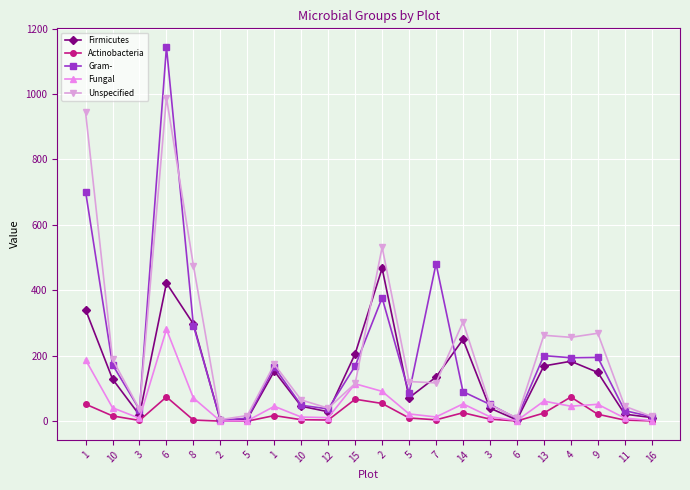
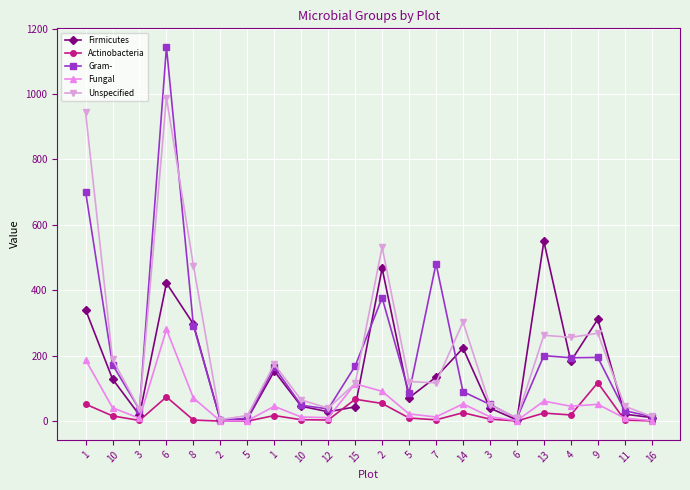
Firmicutes, 15: 210 -> 40
Firmicutes, 14: 250 -> 220
Firmicutes, 13: 170 -> 550
Actinobacteria, 4: 70 -> 20
Firmicutes, 9: 150 -> 310
Actinobacteria, 9: 20 -> 120
